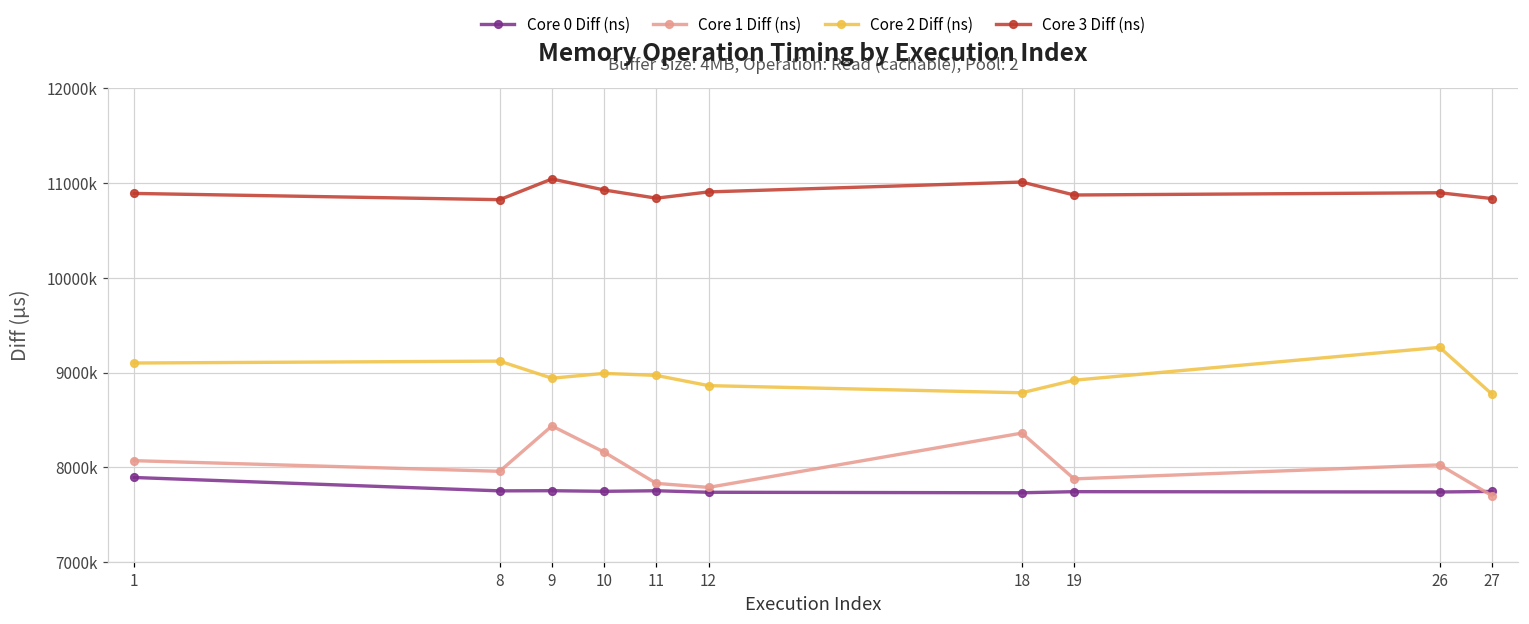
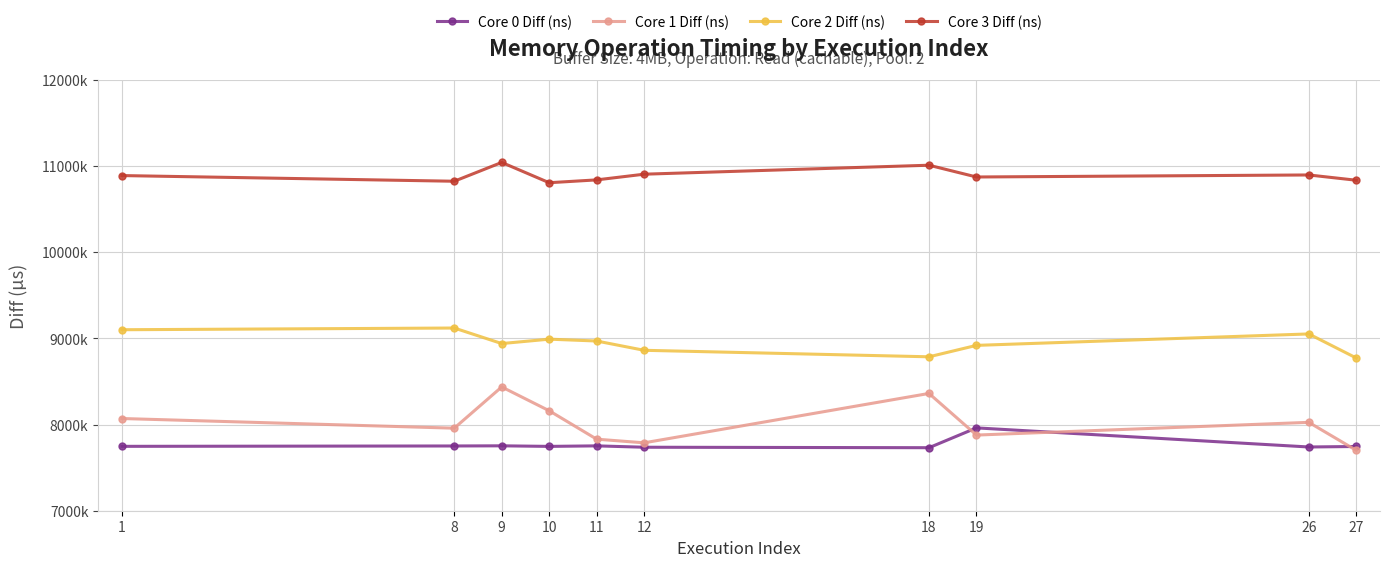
Core 0 Diff (ns), 1: 7900000 -> 7700000
Core 3 Diff (ns), 10: 10900000 -> 10800000
Core 0 Diff (ns), 19: 7700000 -> 8000000
Core 2 Diff (ns), 26: 9300000 -> 9100000
